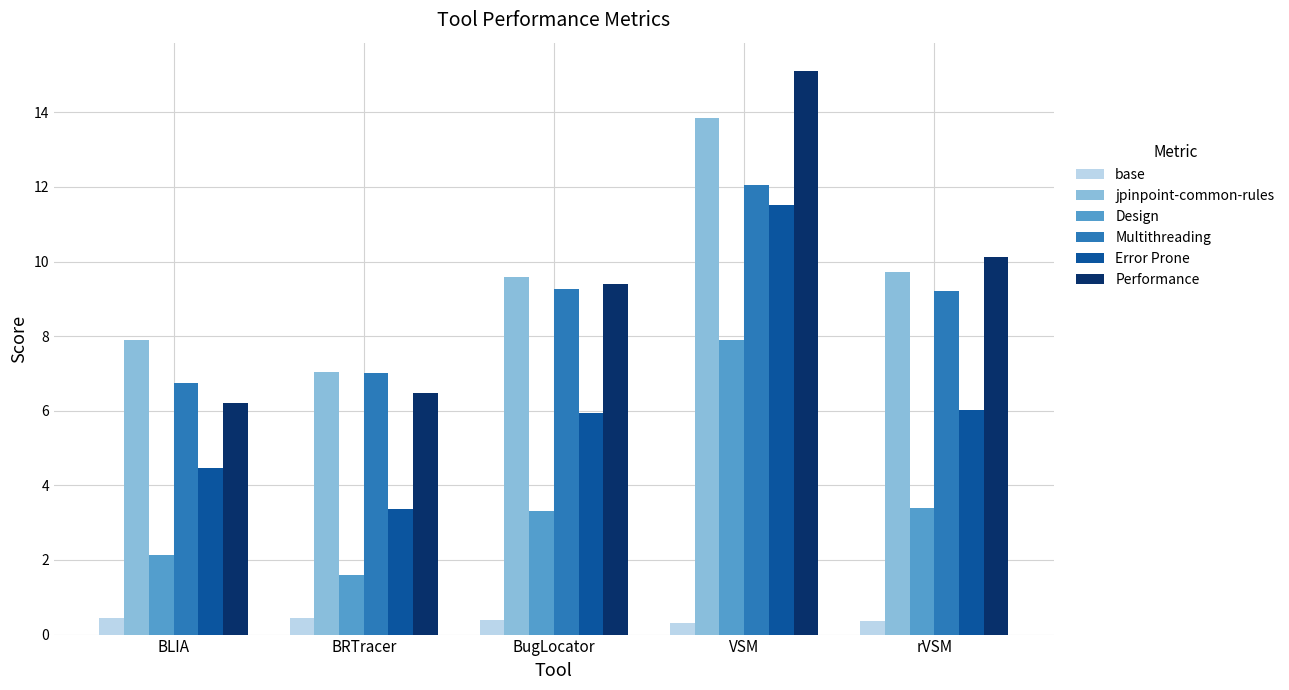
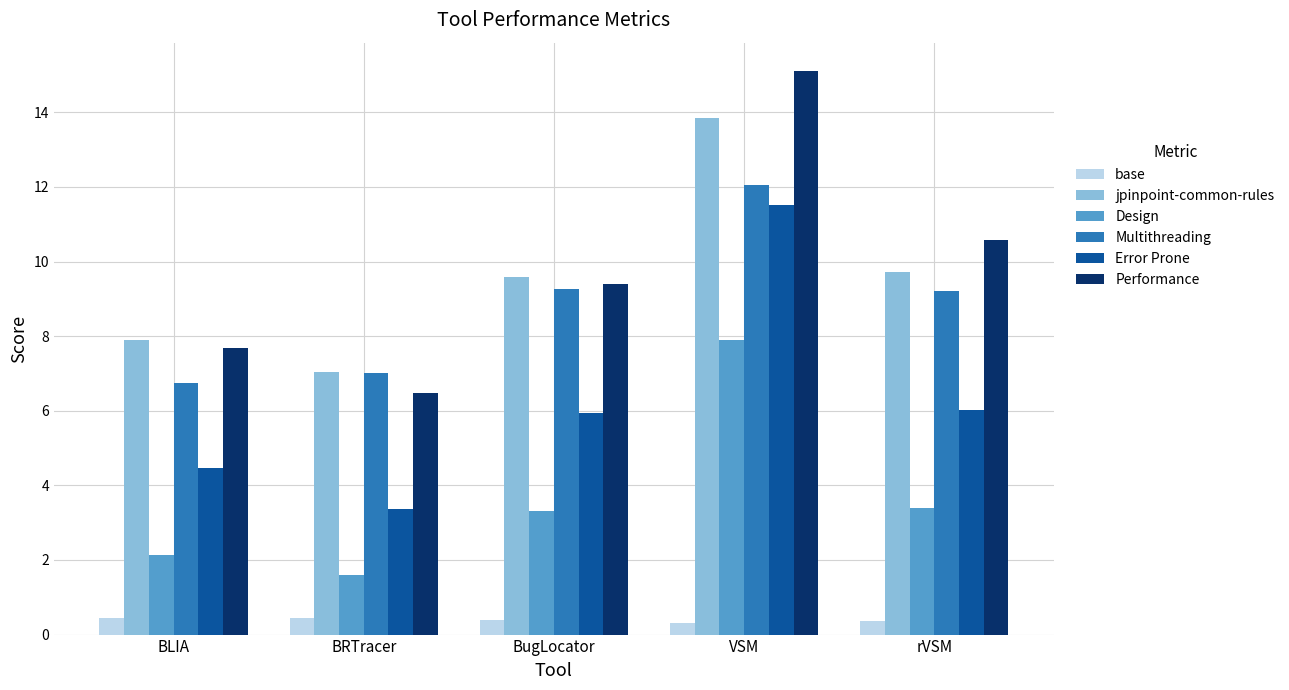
Performance, BLIA: 6.2 -> 7.7
Performance, rVSM: 10.1 -> 10.6
